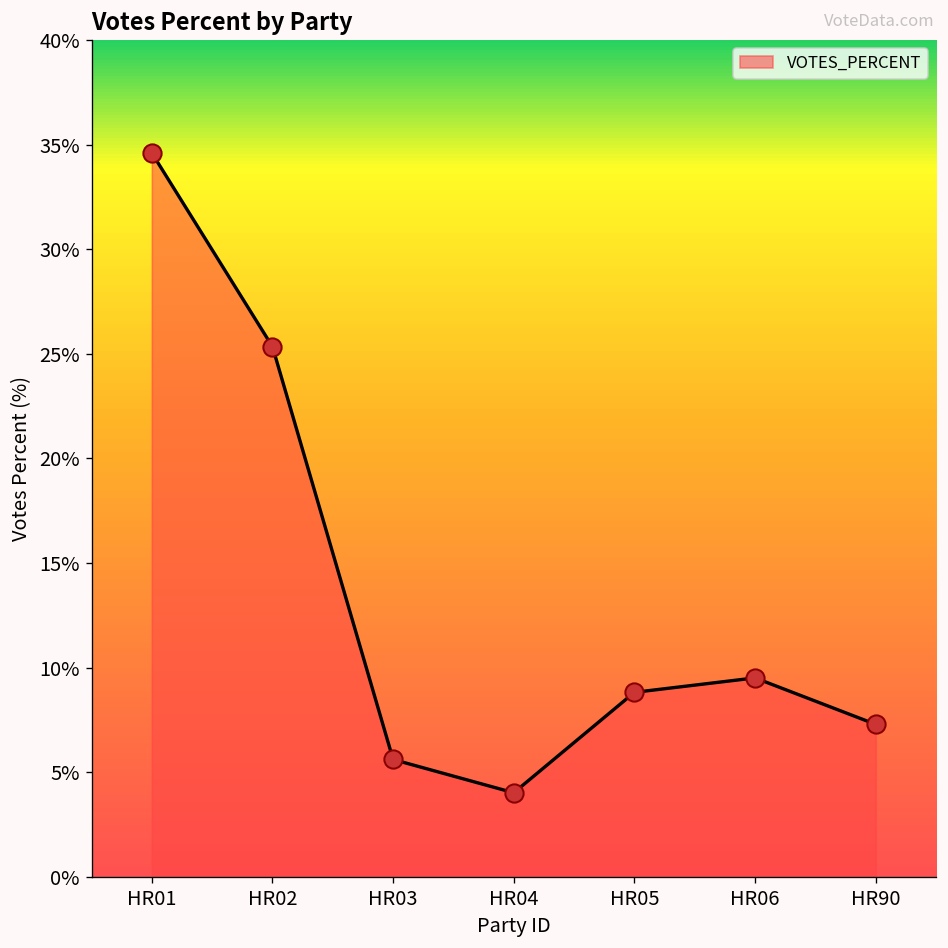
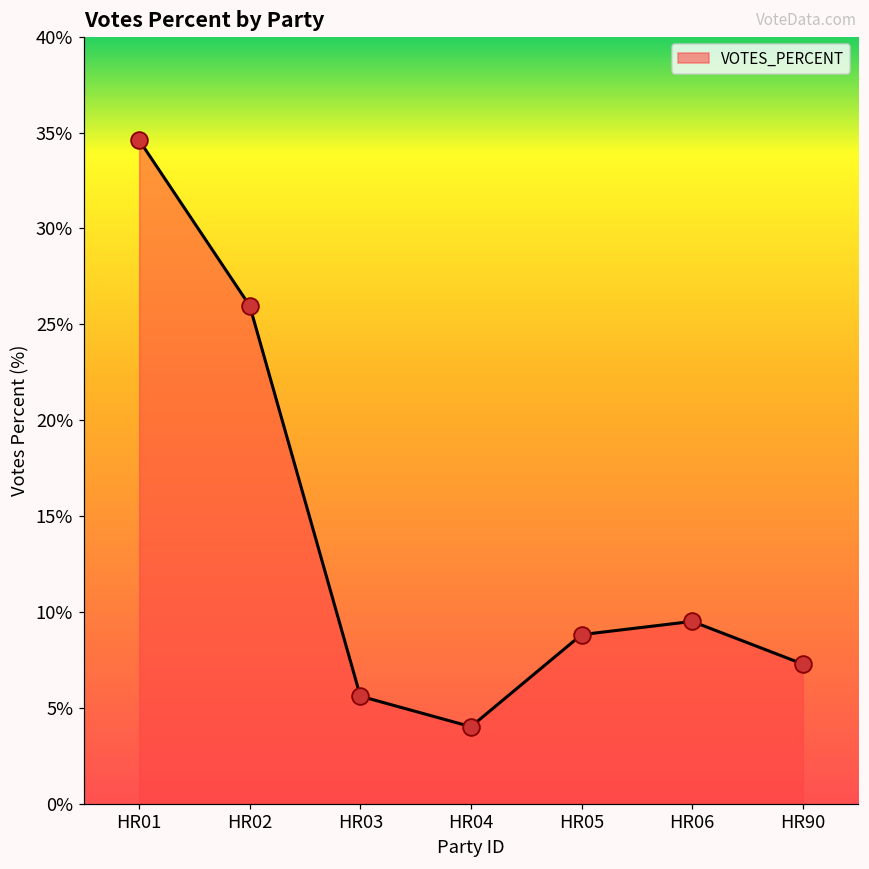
HR02: 25.3% -> 26.0%
